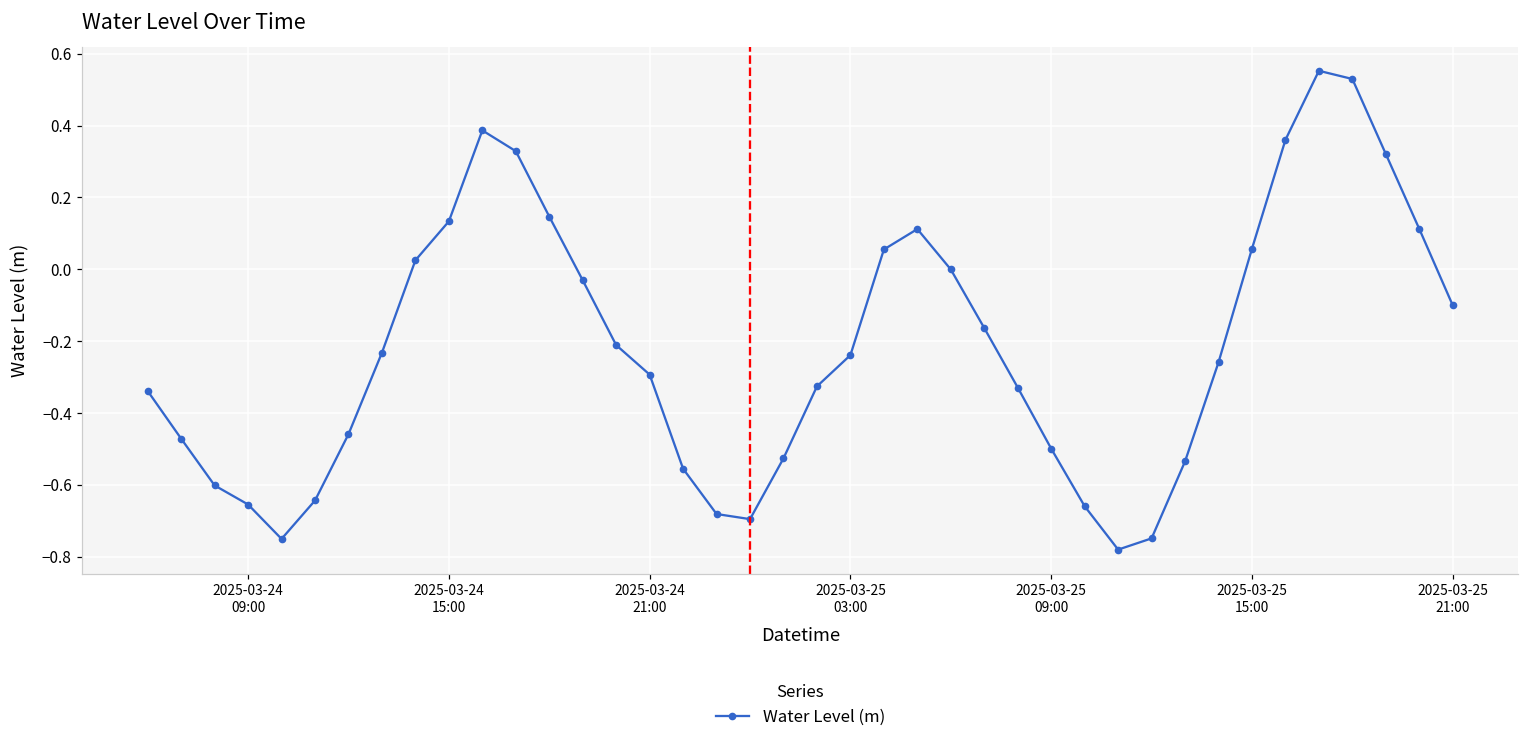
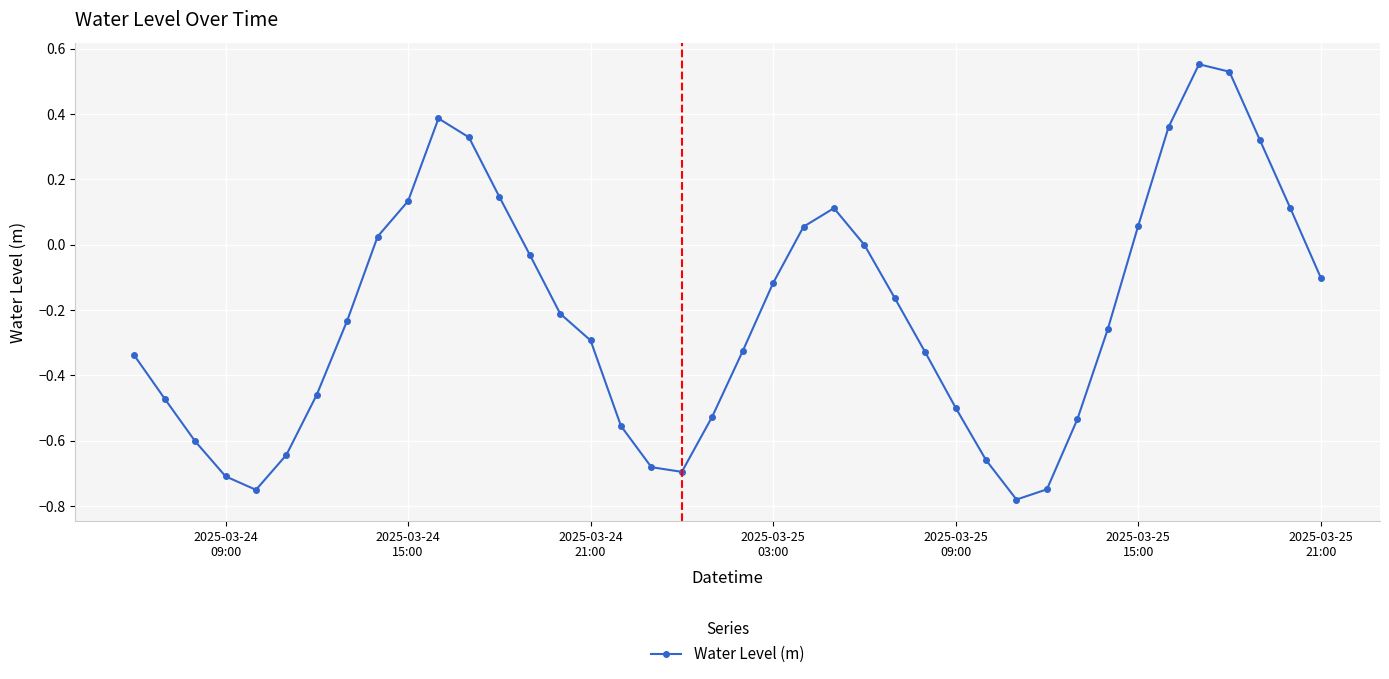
2025-03-24 09:00: -0.65 -> -0.71
2025-03-25 03:00: -0.24 -> -0.12
